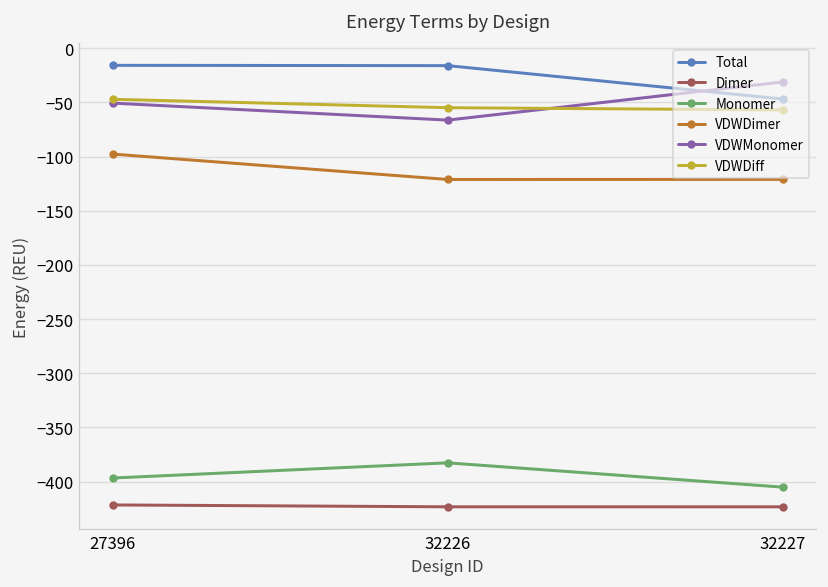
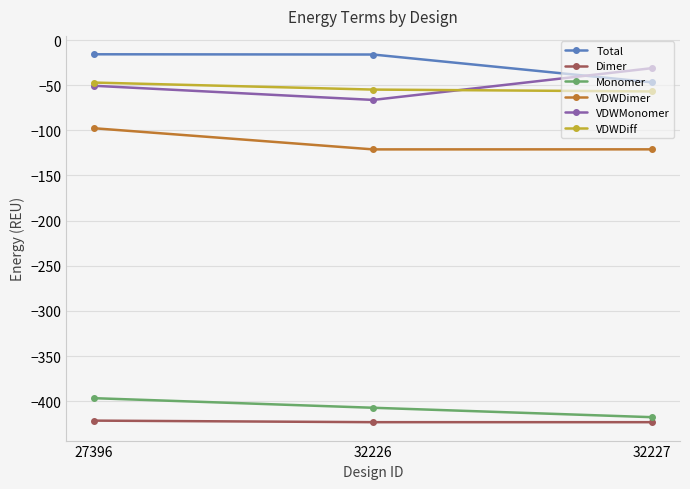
Monomer, 32226: -380 -> -410
Monomer, 32227: -410 -> -420
